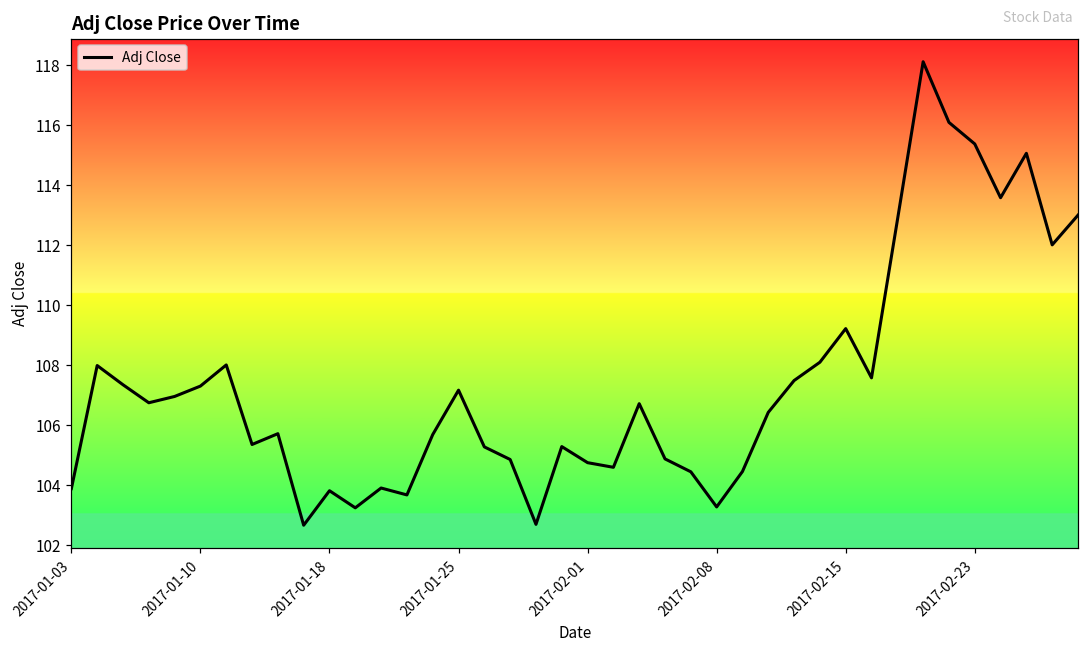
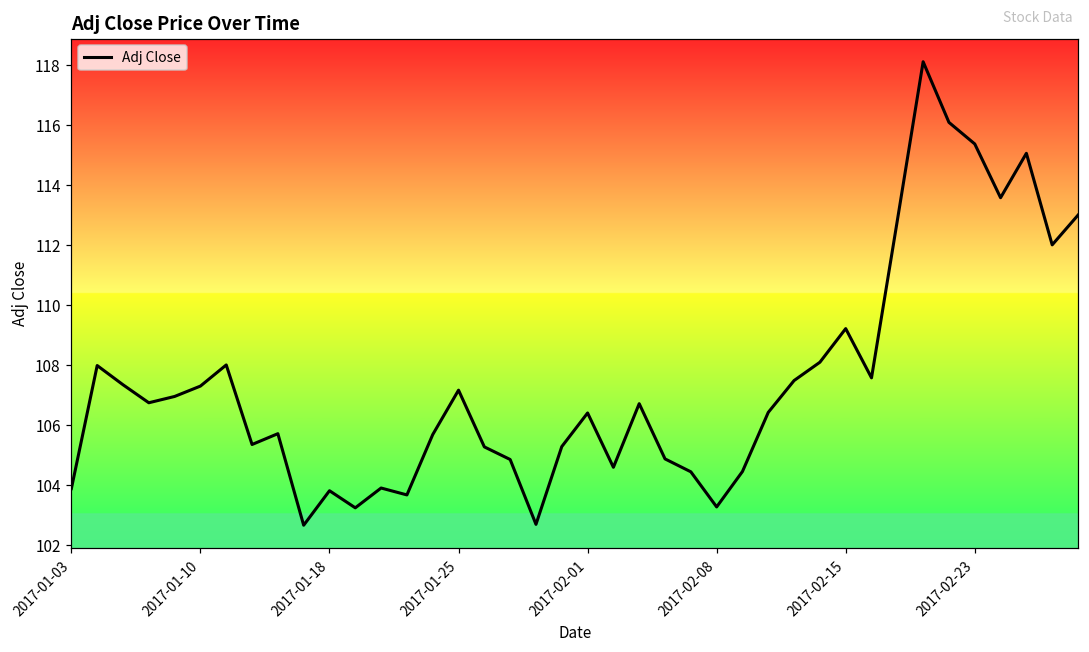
2017-02-01: 104.7 -> 106.4
